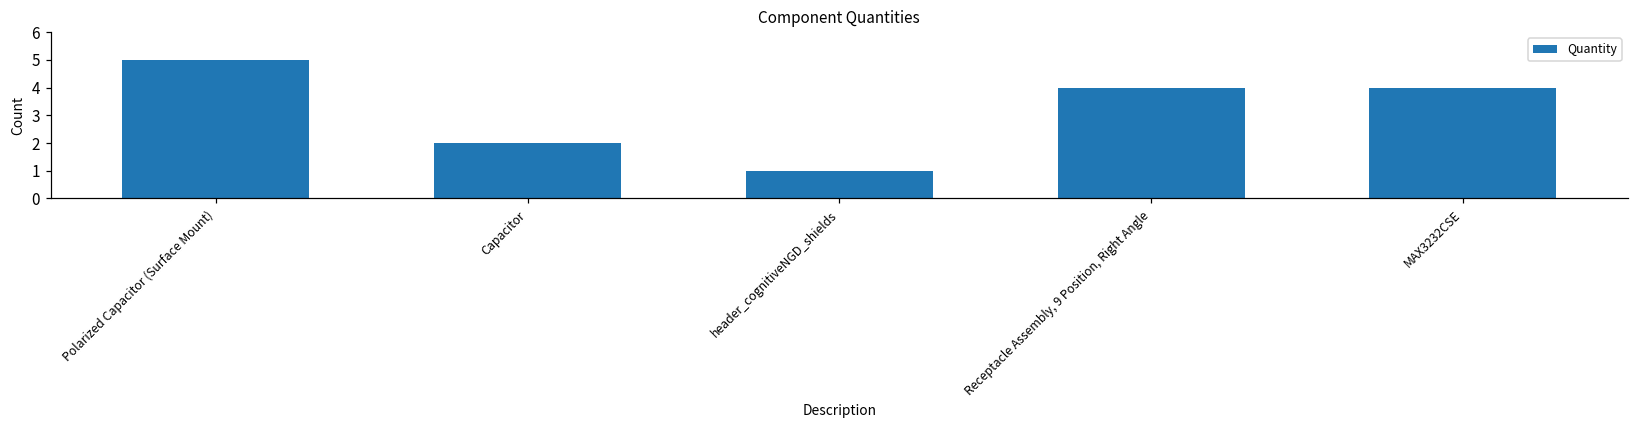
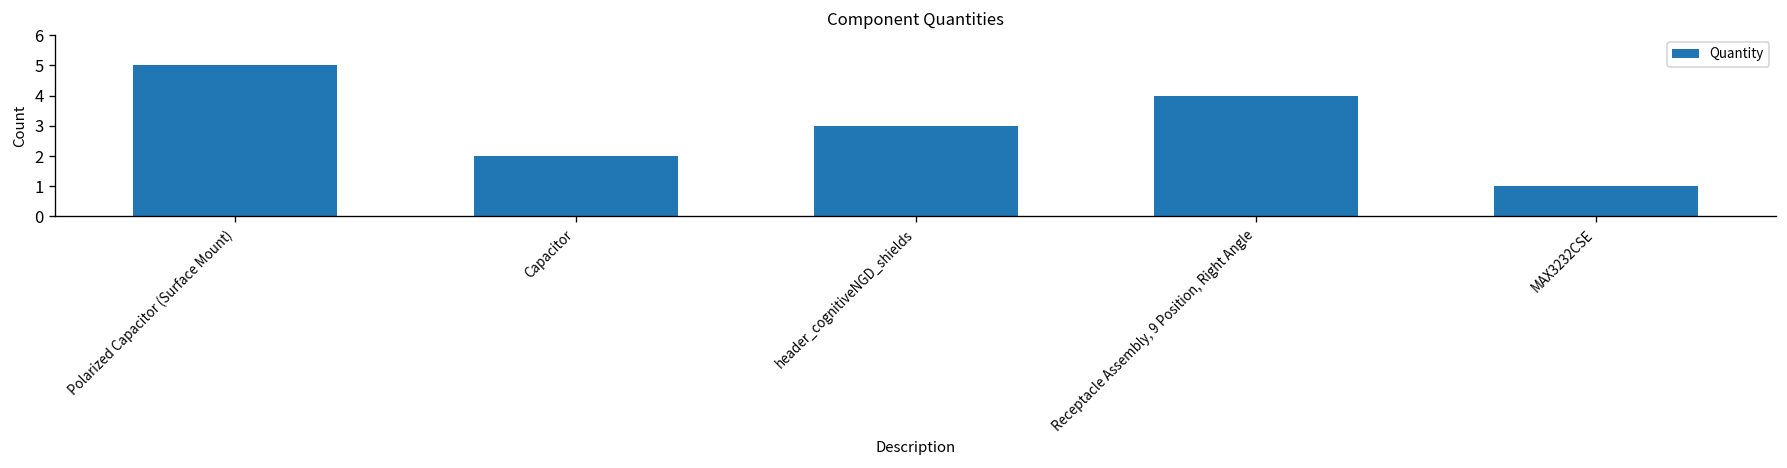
header_cognitiveNGD_shields: 1 -> 3
MAX3232CSE: 4 -> 1
